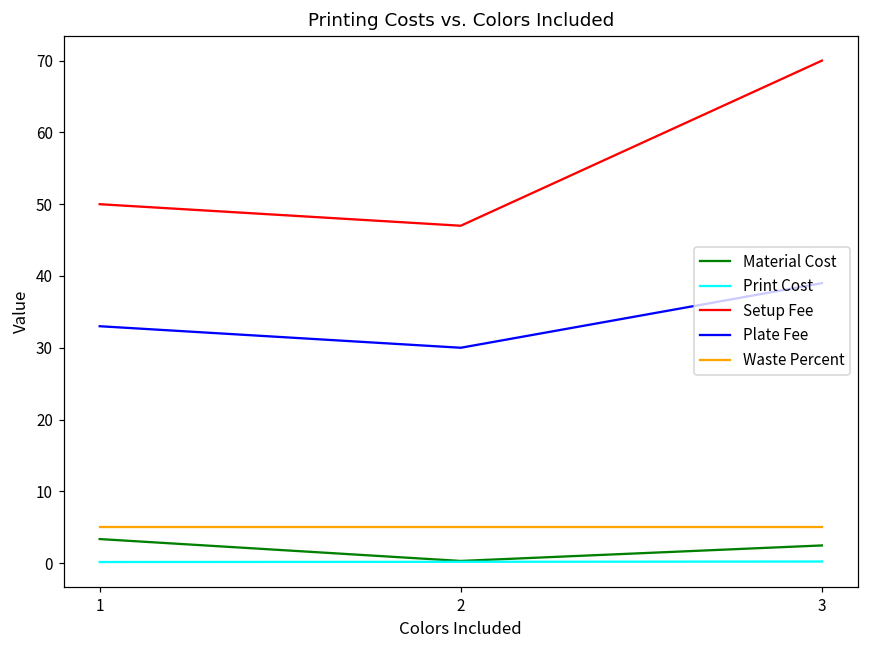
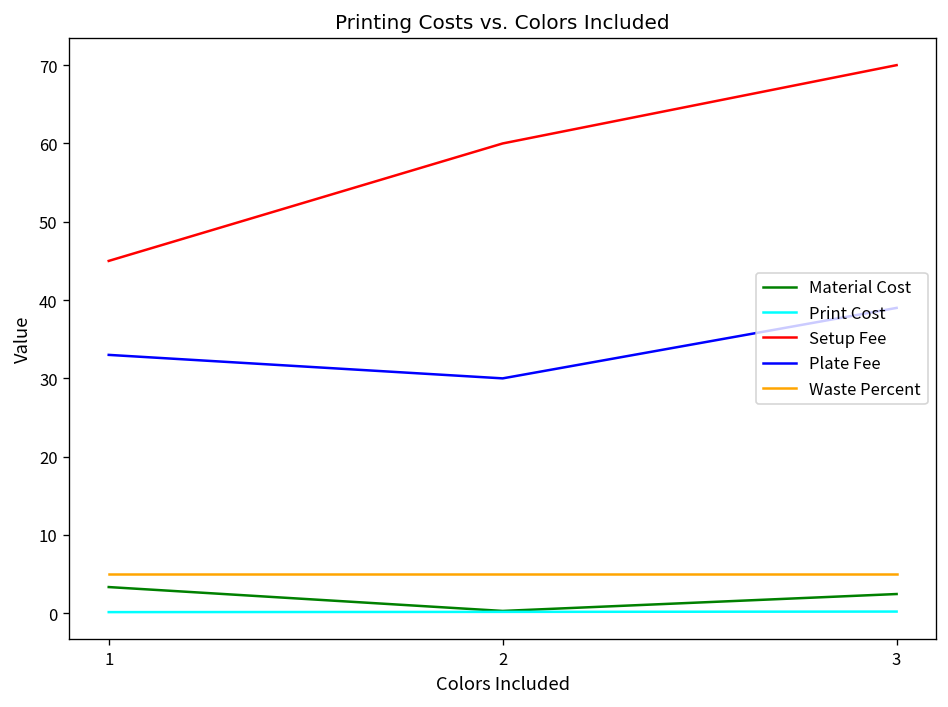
Setup Fee, 1: 50 -> 45
Setup Fee, 2: 47 -> 60
